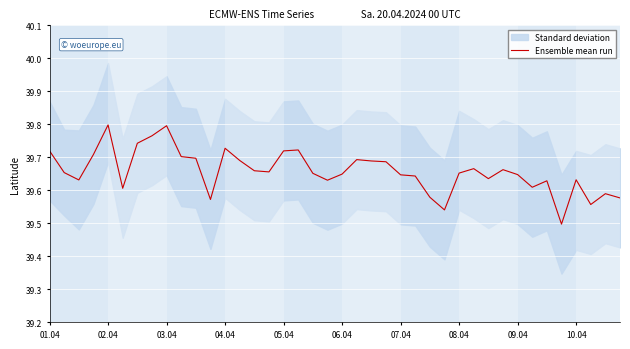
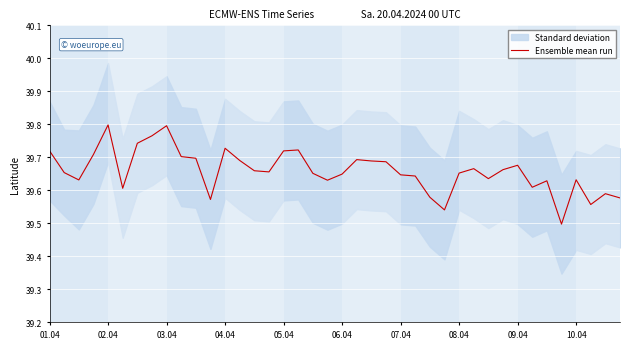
Ensemble mean run, 09.04: 39.65 -> 39.68
